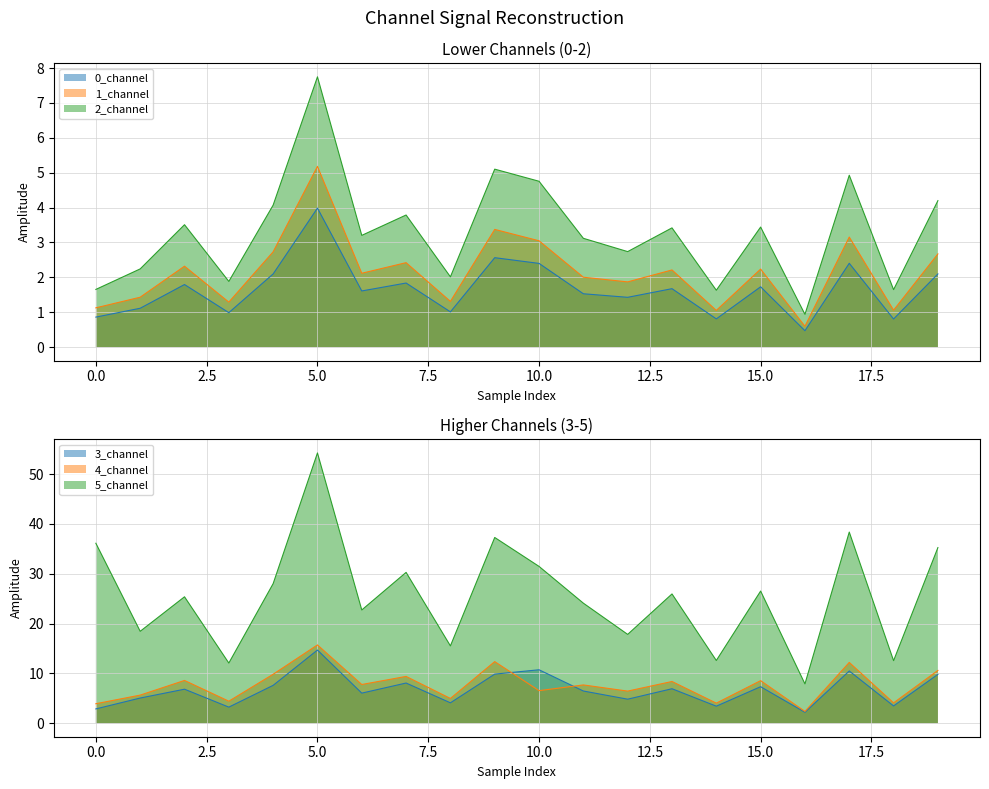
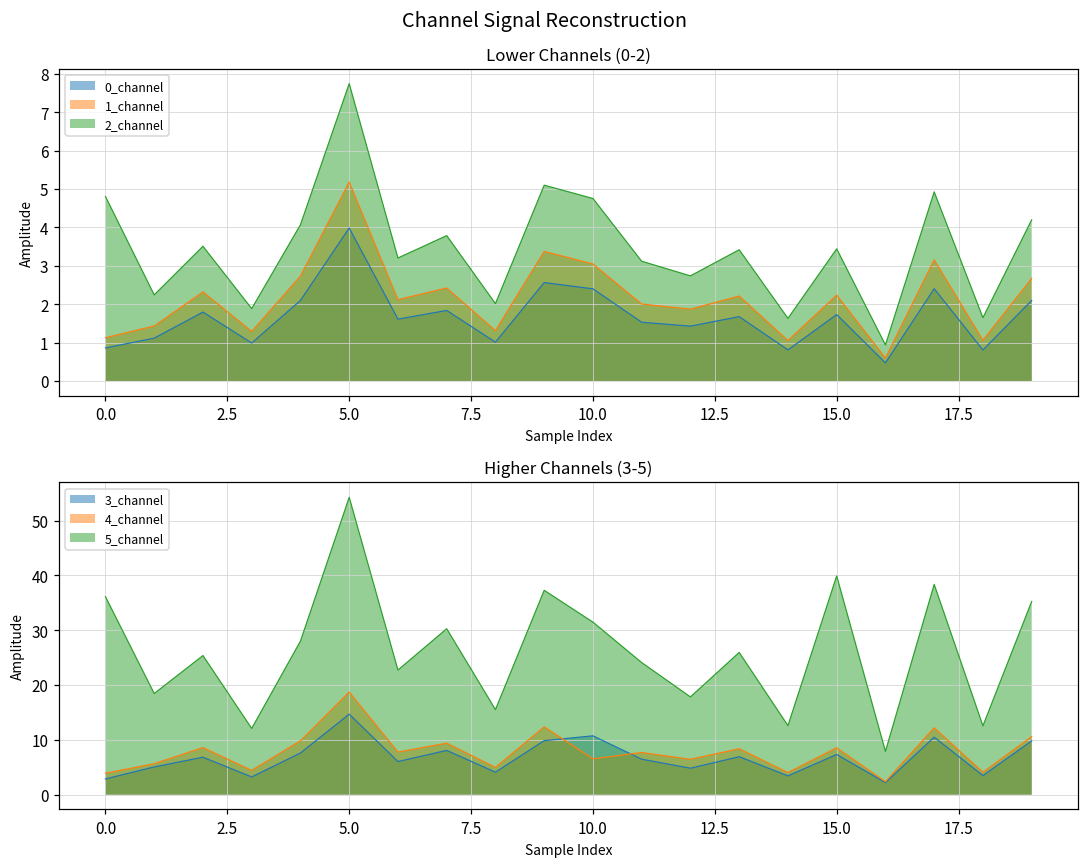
Lower Channels (0-2), 2_channel, 0.0: 1.7 -> 4.8
Higher Channels (3-5), 4_channel, 5.0: 16 -> 19
Higher Channels (3-5), 5_channel, 15.0: 27 -> 40
